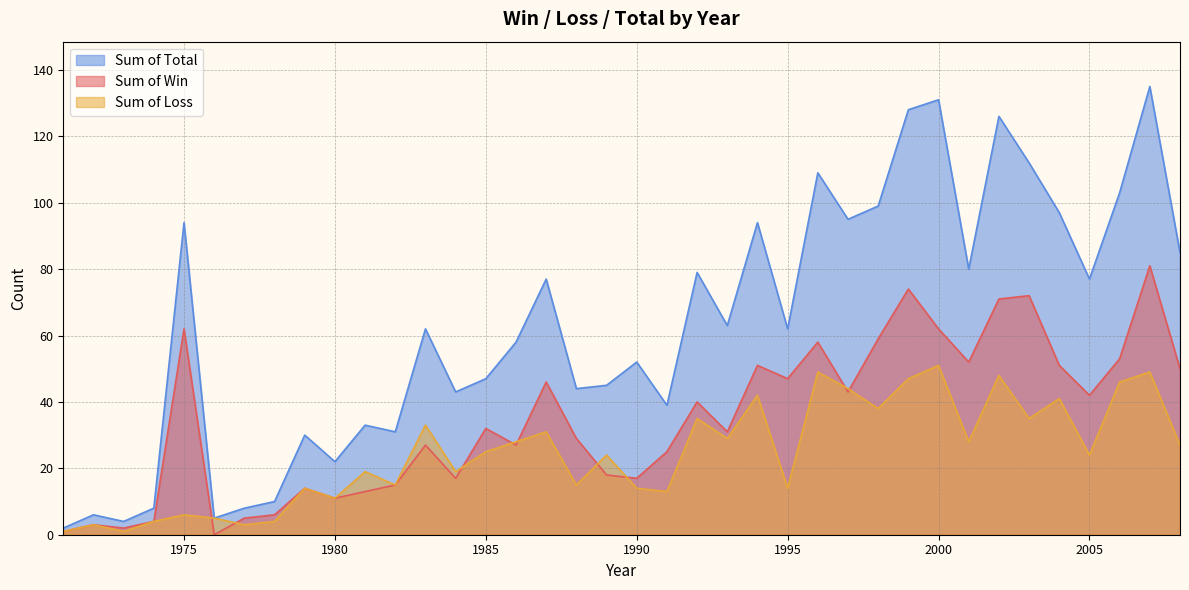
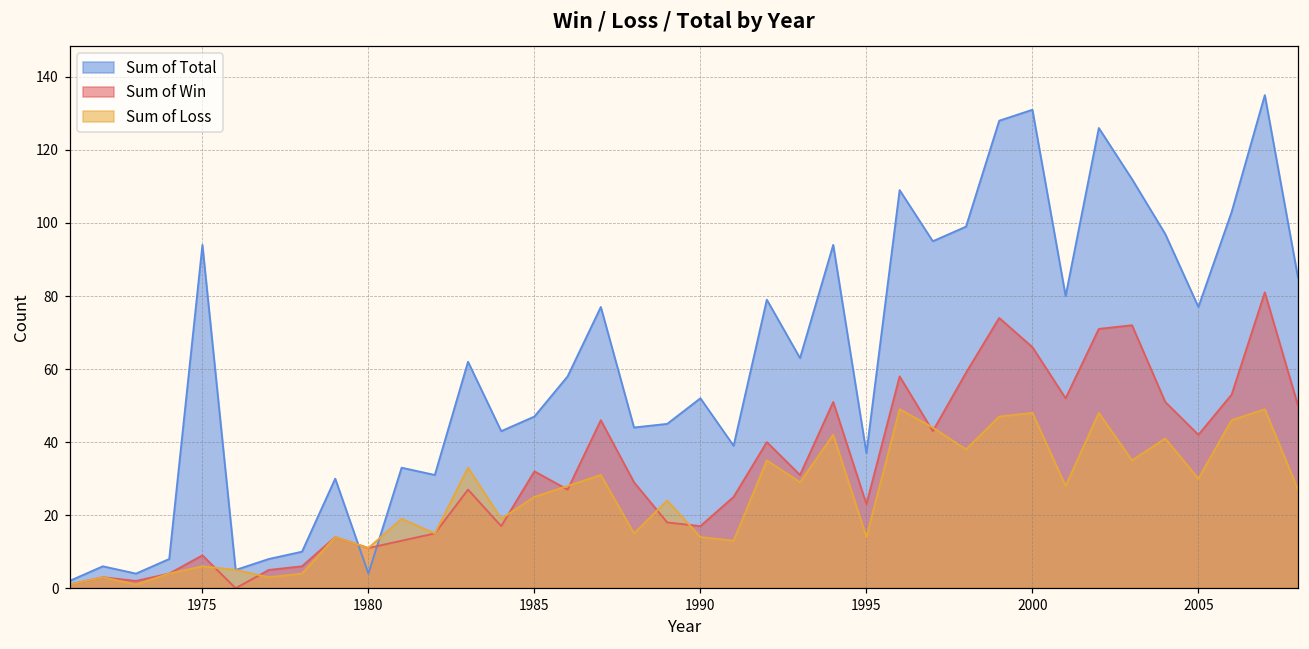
Sum of Win, 1975: 62 -> 9
Sum of Total, 1980: 22 -> 4
Sum of Total, 1995: 62 -> 37
Sum of Win, 1995: 47 -> 23
Sum of Win, 2000: 62 -> 66
Sum of Loss, 2000: 51 -> 48
Sum of Loss, 2005: 24 -> 30
